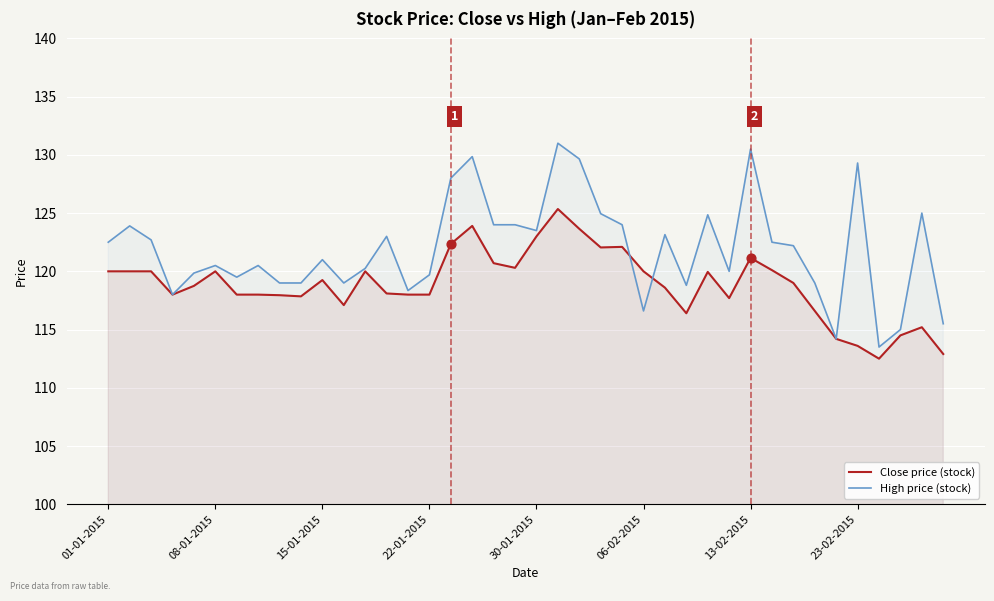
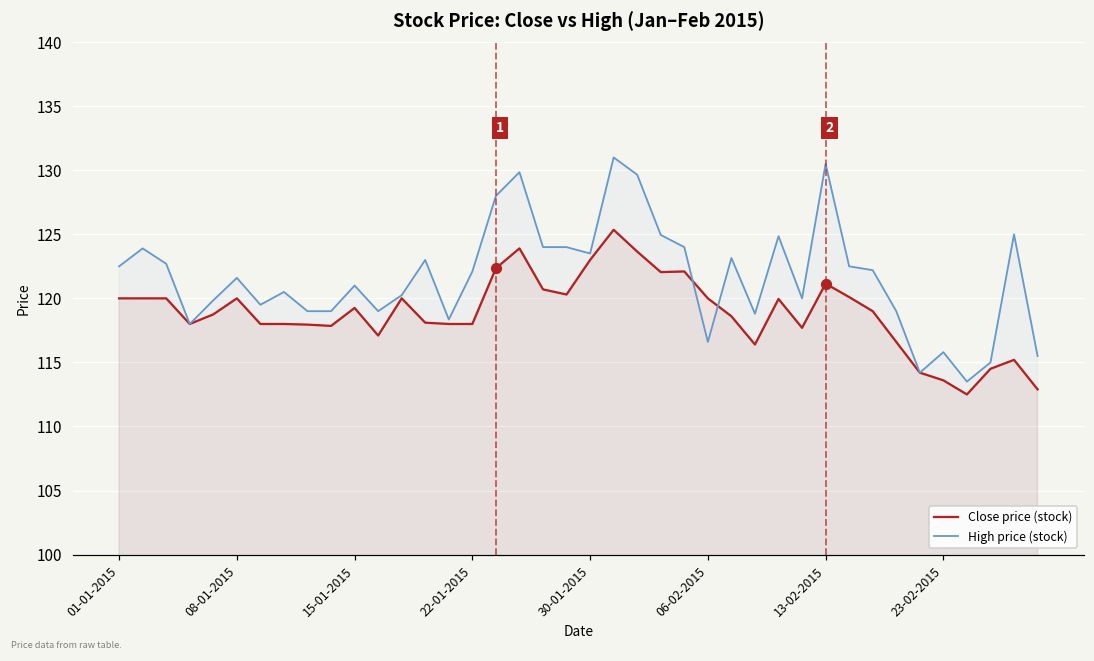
High price (stock), 08-01-2015: 120.5 -> 121.6
High price (stock), 22-01-2015: 119.7 -> 122.1
High price (stock), 23-02-2015: 129.3 -> 115.8
